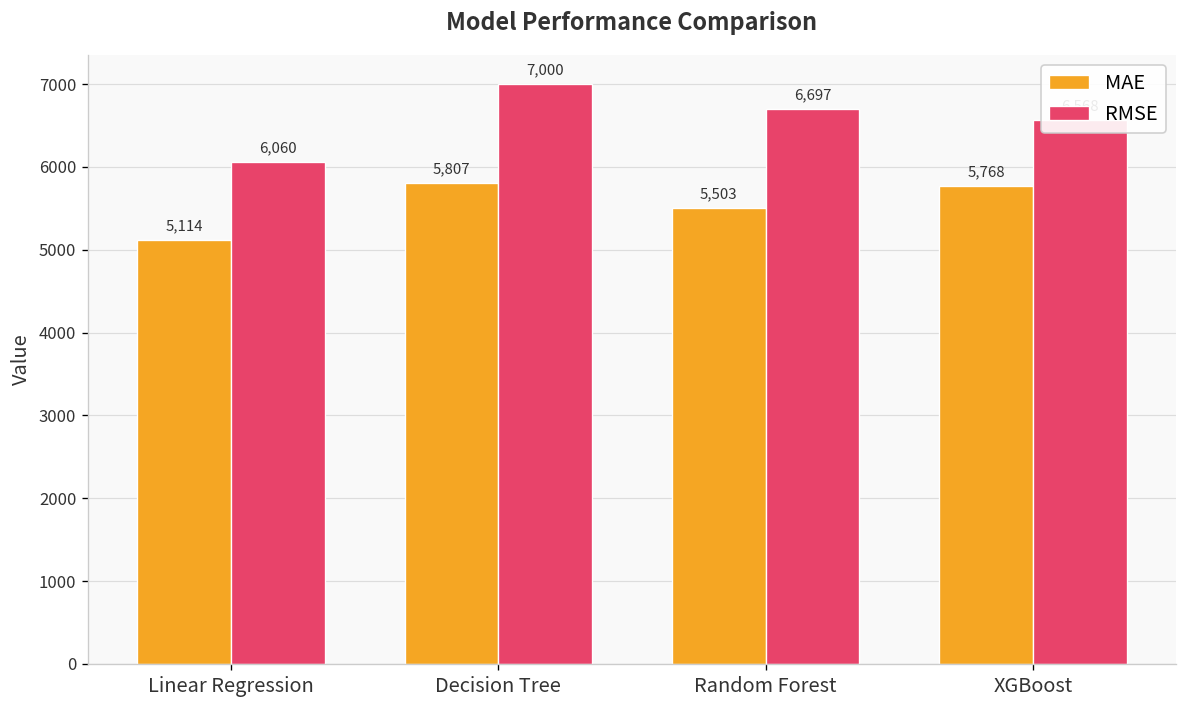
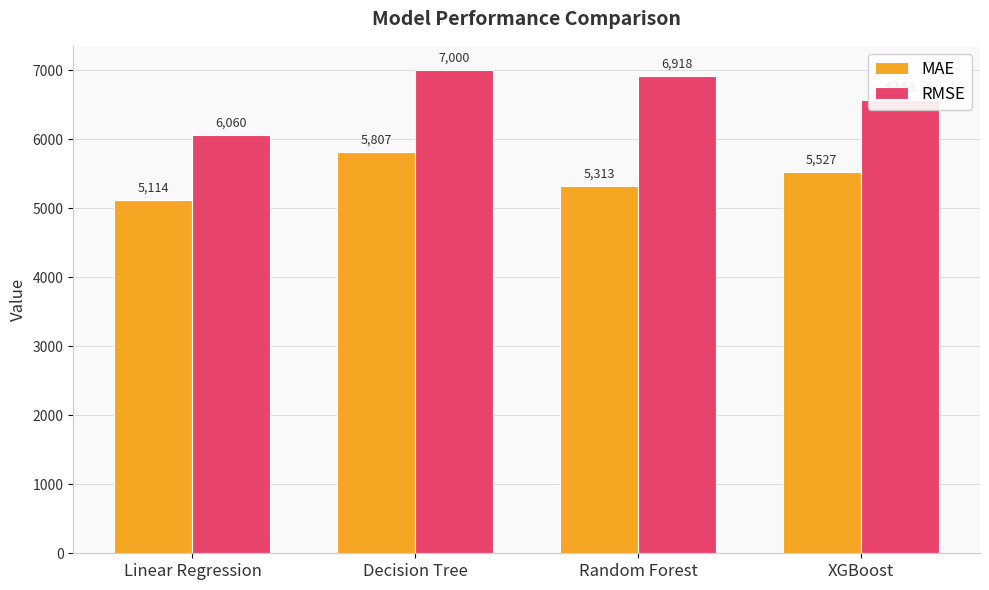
MAE, Random Forest: 5,503 -> 5,313
RMSE, Random Forest: 6,697 -> 6,918
MAE, XGBoost: 5,768 -> 5,527
